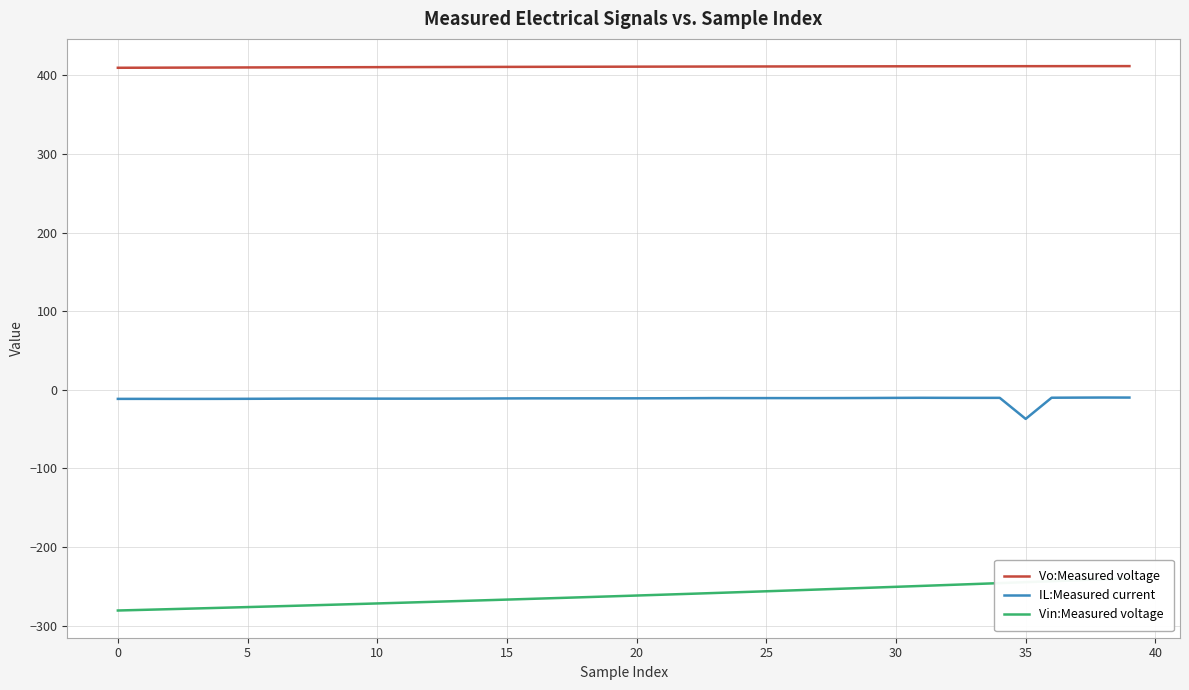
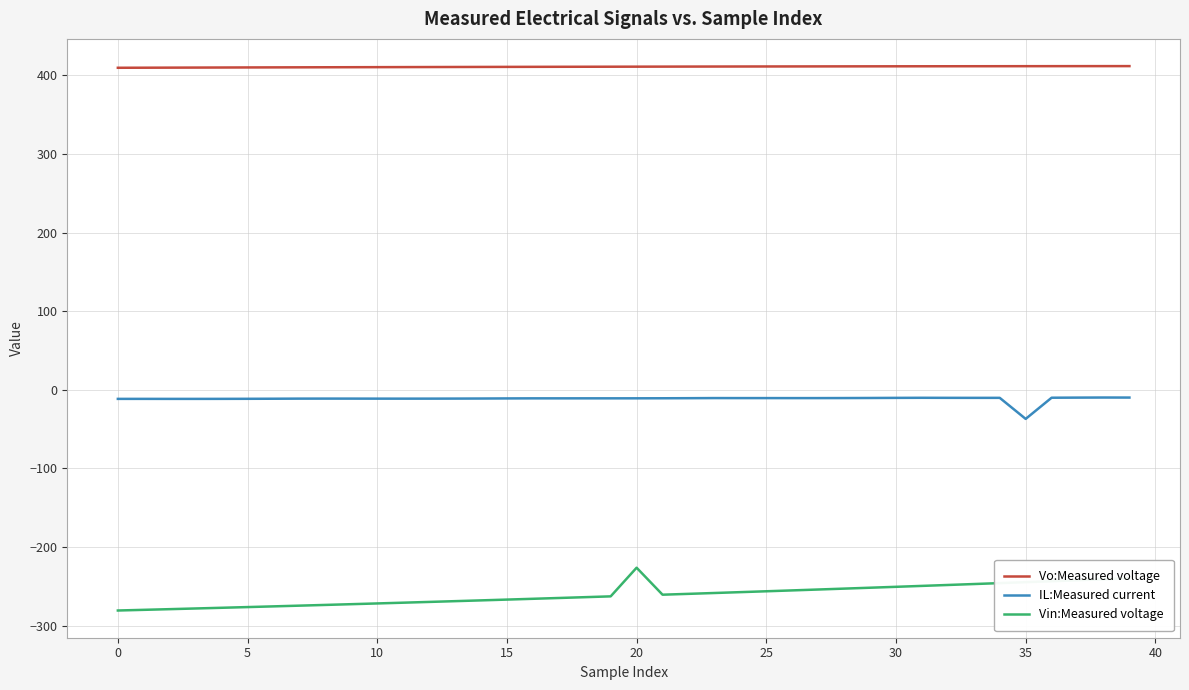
Vin:Measured voltage, 20: -260 -> -230
